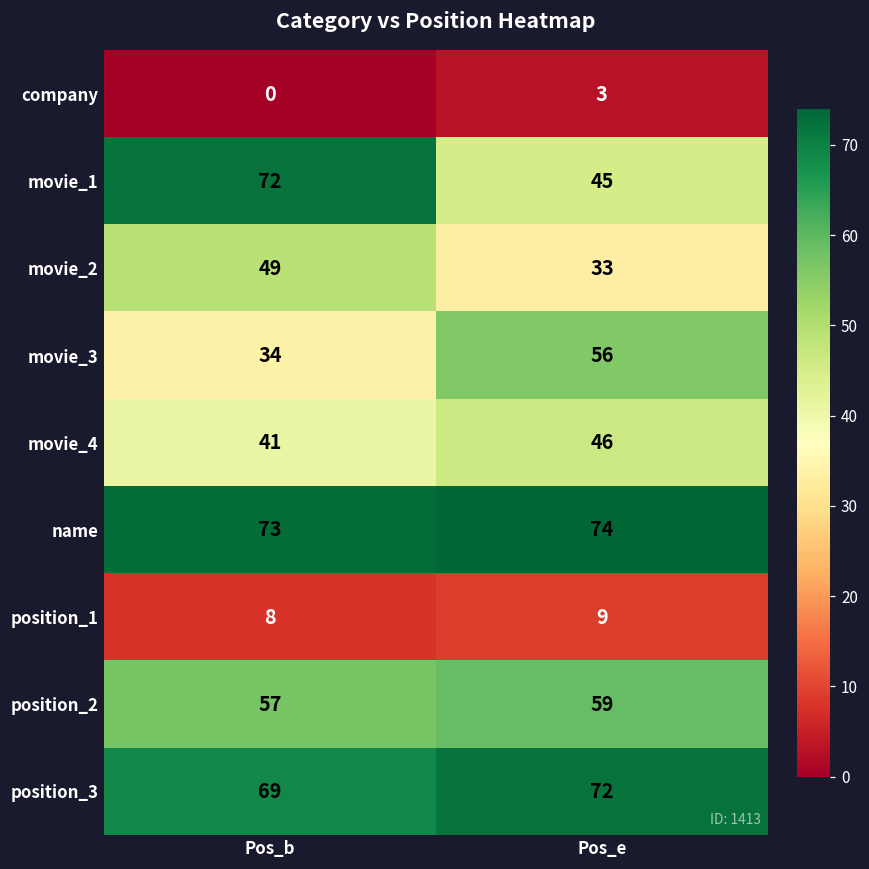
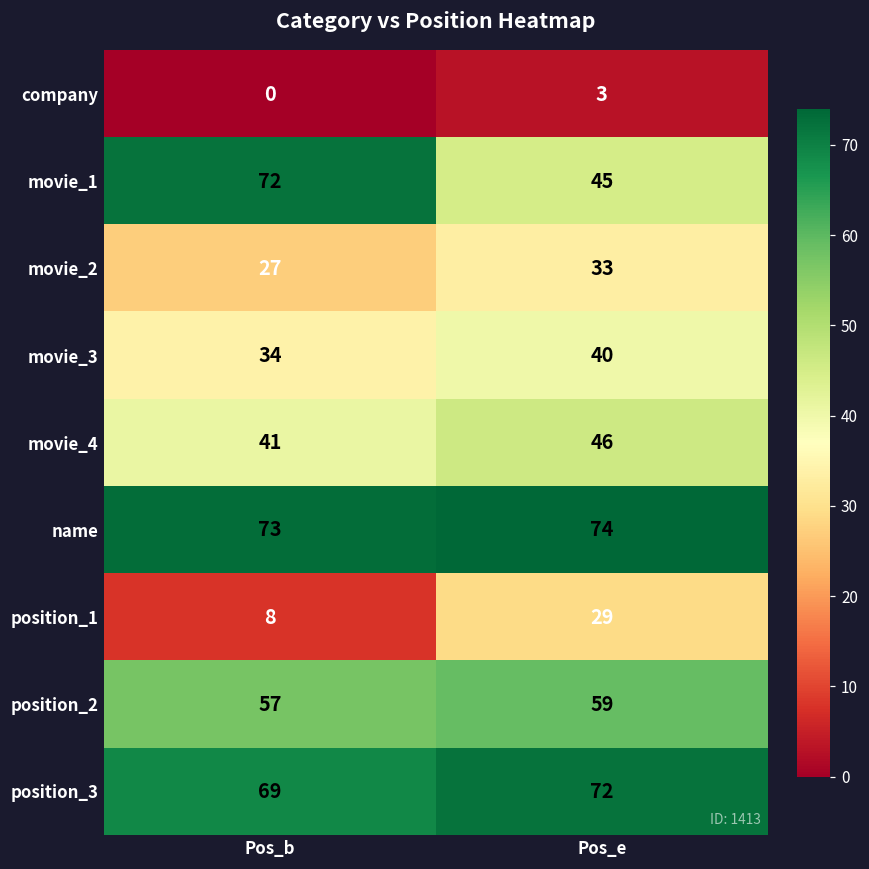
movie_2, Pos_b: 49 -> 27
movie_3, Pos_e: 56 -> 40
position_1, Pos_e: 9 -> 29
